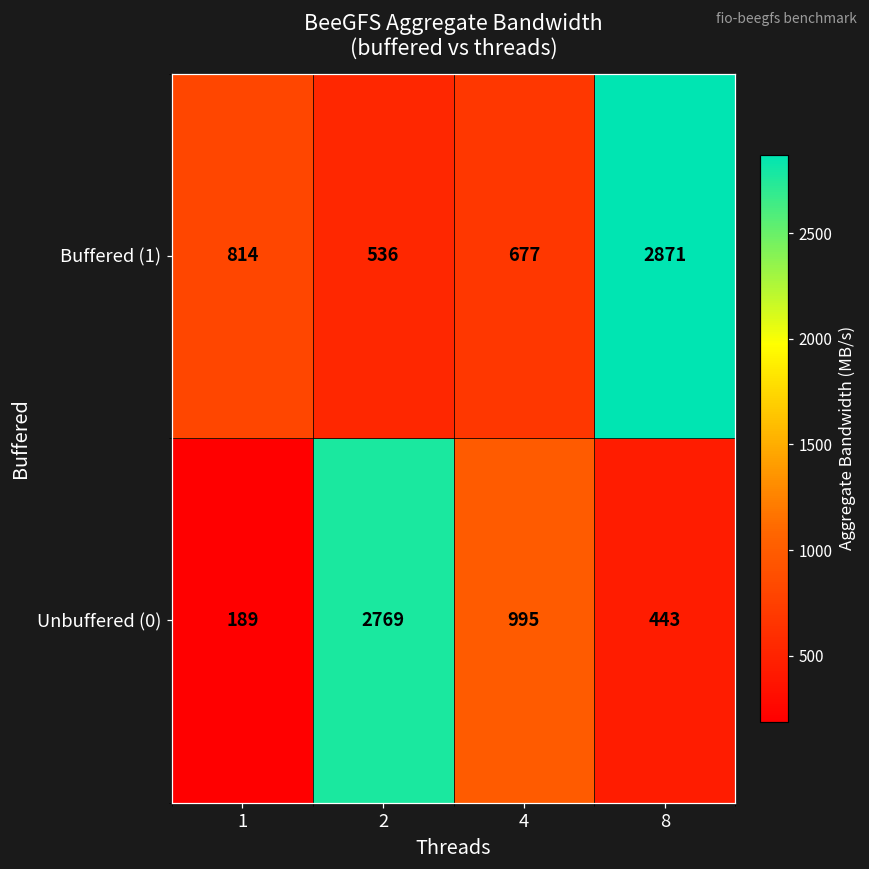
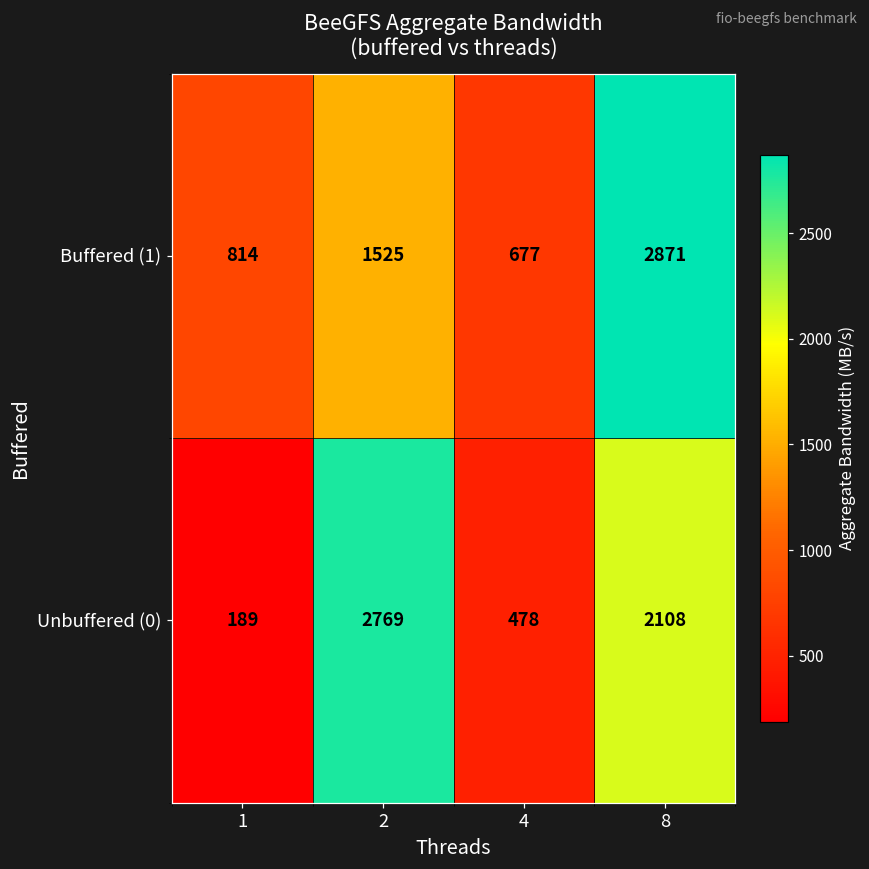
Buffered (1), 2: 536 -> 1525
Unbuffered (0), 4: 995 -> 478
Unbuffered (0), 8: 443 -> 2108
